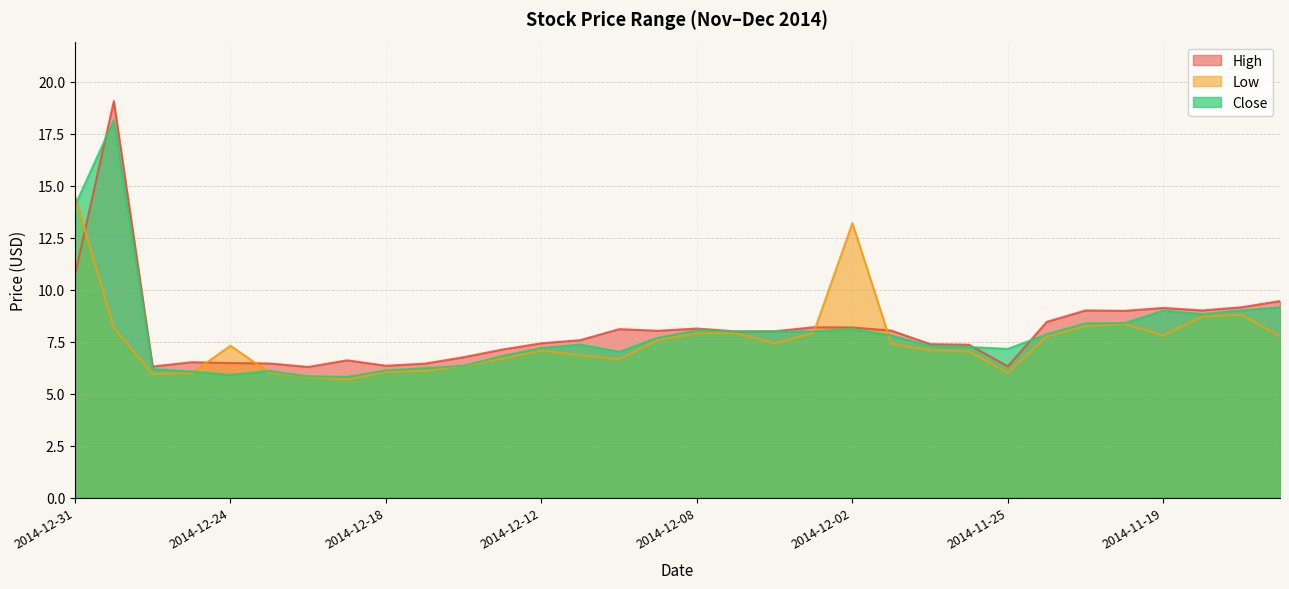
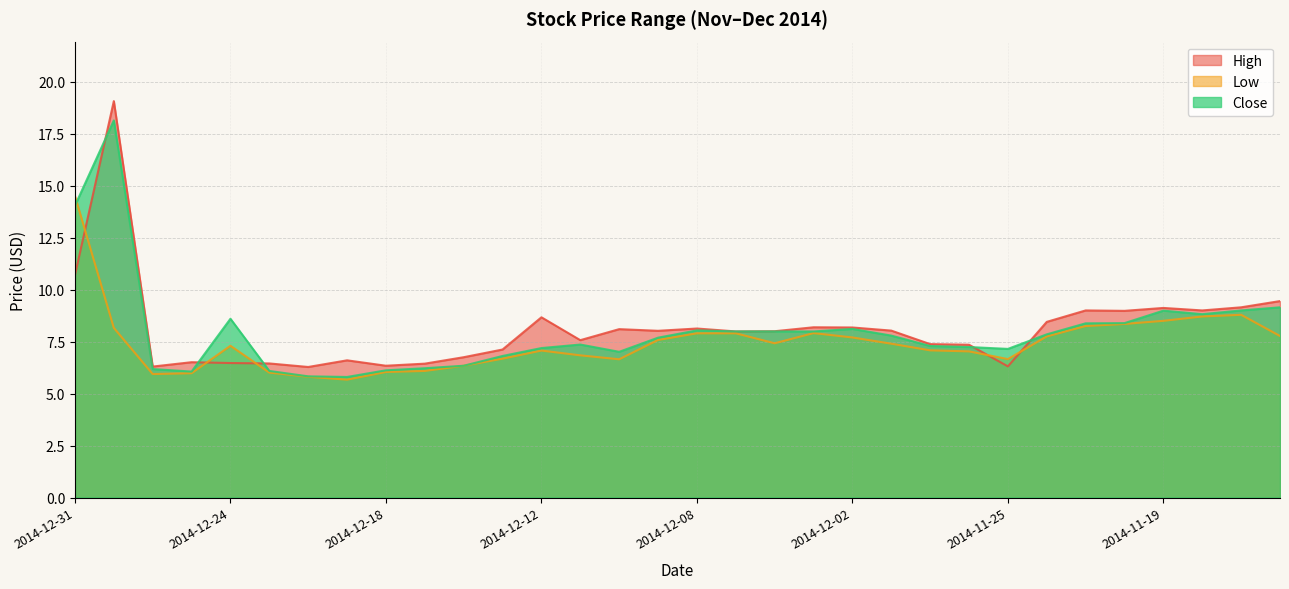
Close, 2014-12-24: 5.9 -> 8.6
High, 2014-12-12: 7.4 -> 8.7
Low, 2014-12-02: 13.2 -> 7.7
Low, 2014-11-25: 6.0 -> 6.7
Low, 2014-11-19: 7.8 -> 8.5
